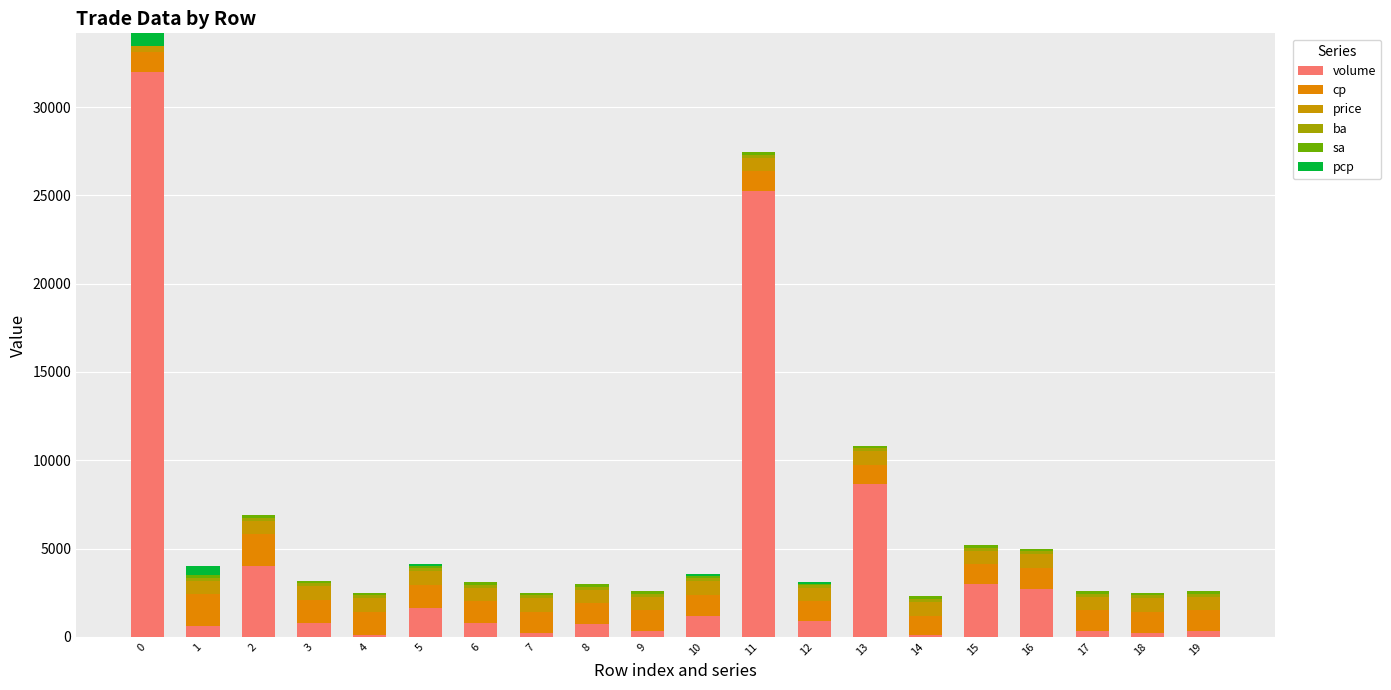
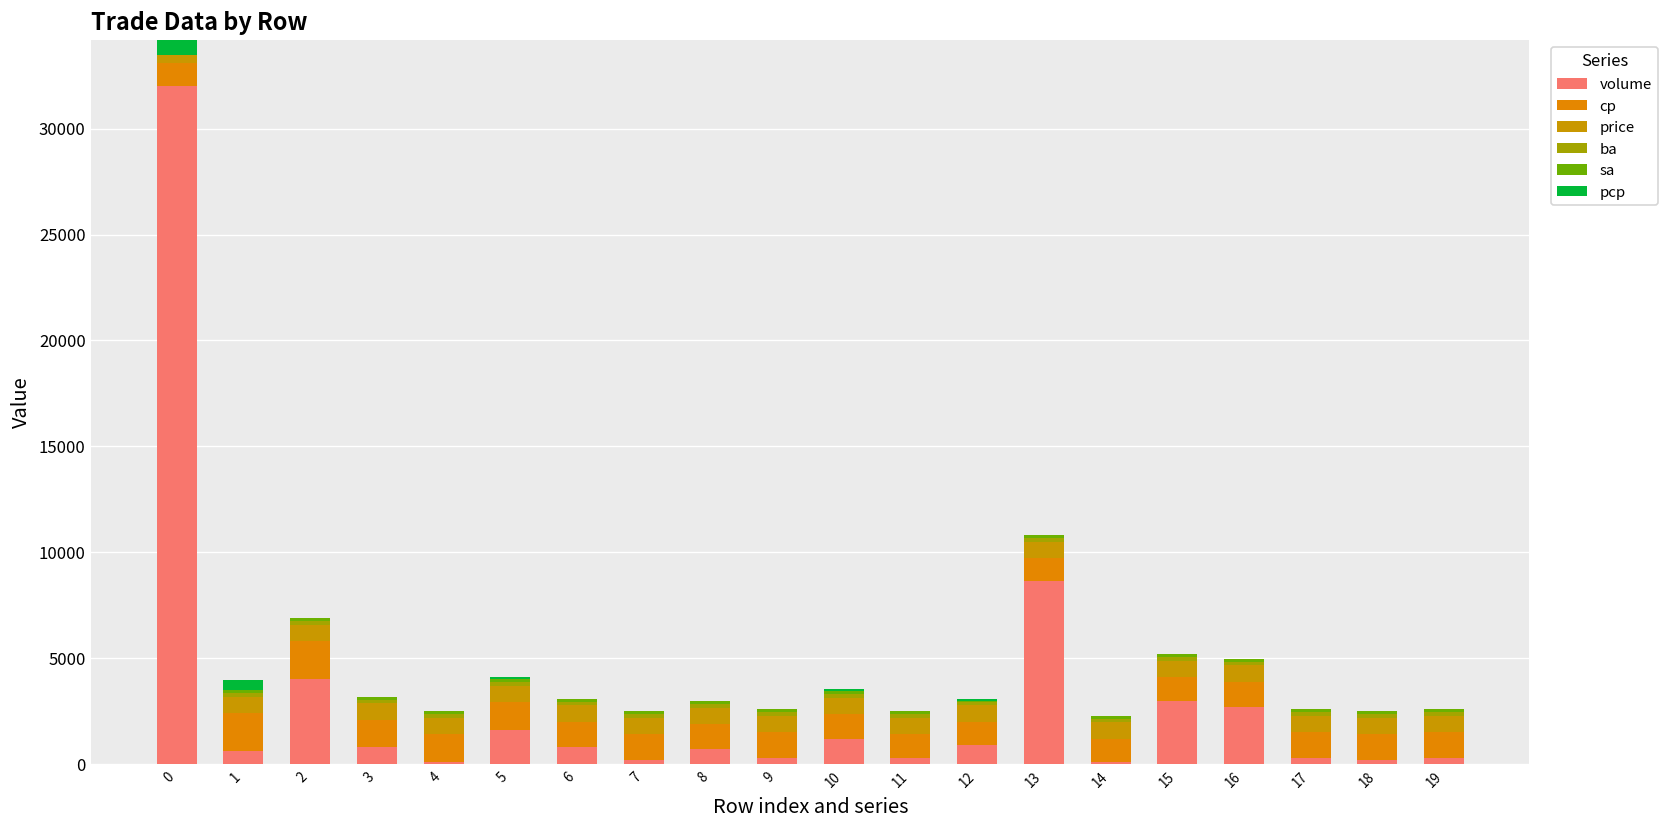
volume, 11: 25300 -> 300
